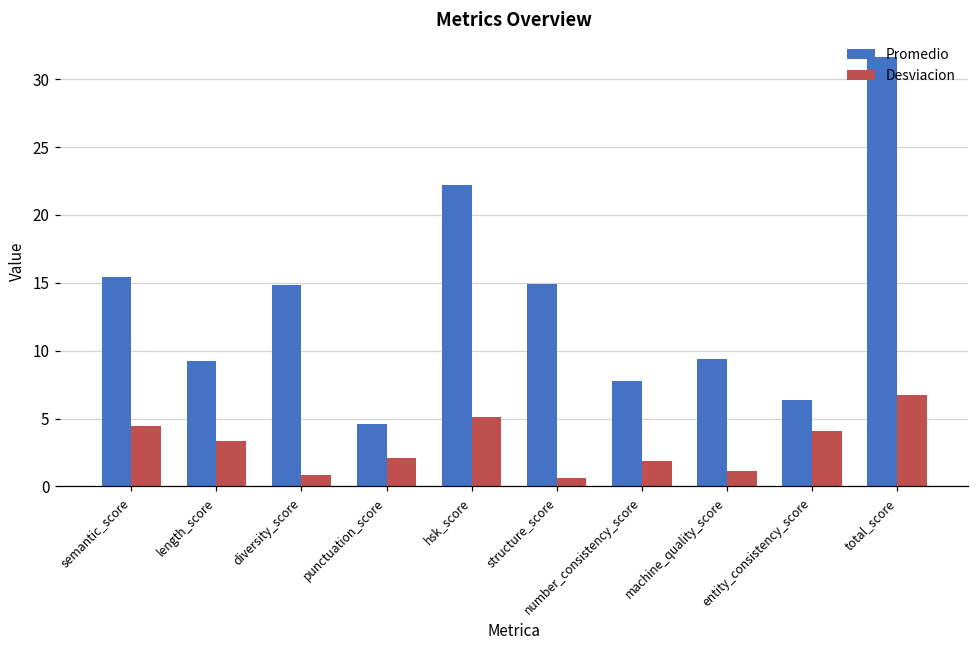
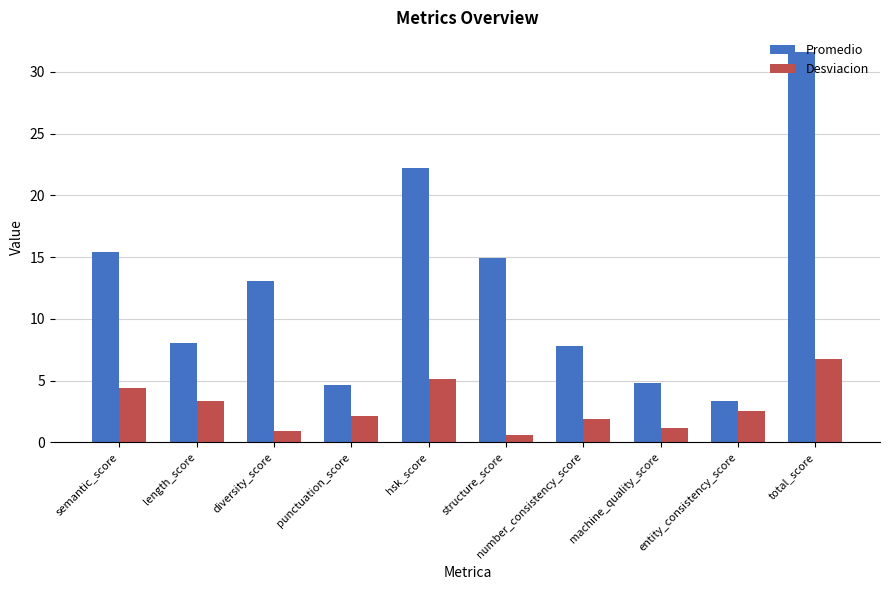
Promedio, length_score: 9.3 -> 8.0
Promedio, diversity_score: 14.8 -> 13.0
Promedio, machine_quality_score: 9.4 -> 4.8
Promedio, entity_consistency_score: 6.4 -> 3.4
Desviacion, entity_consistency_score: 4.1 -> 2.5
